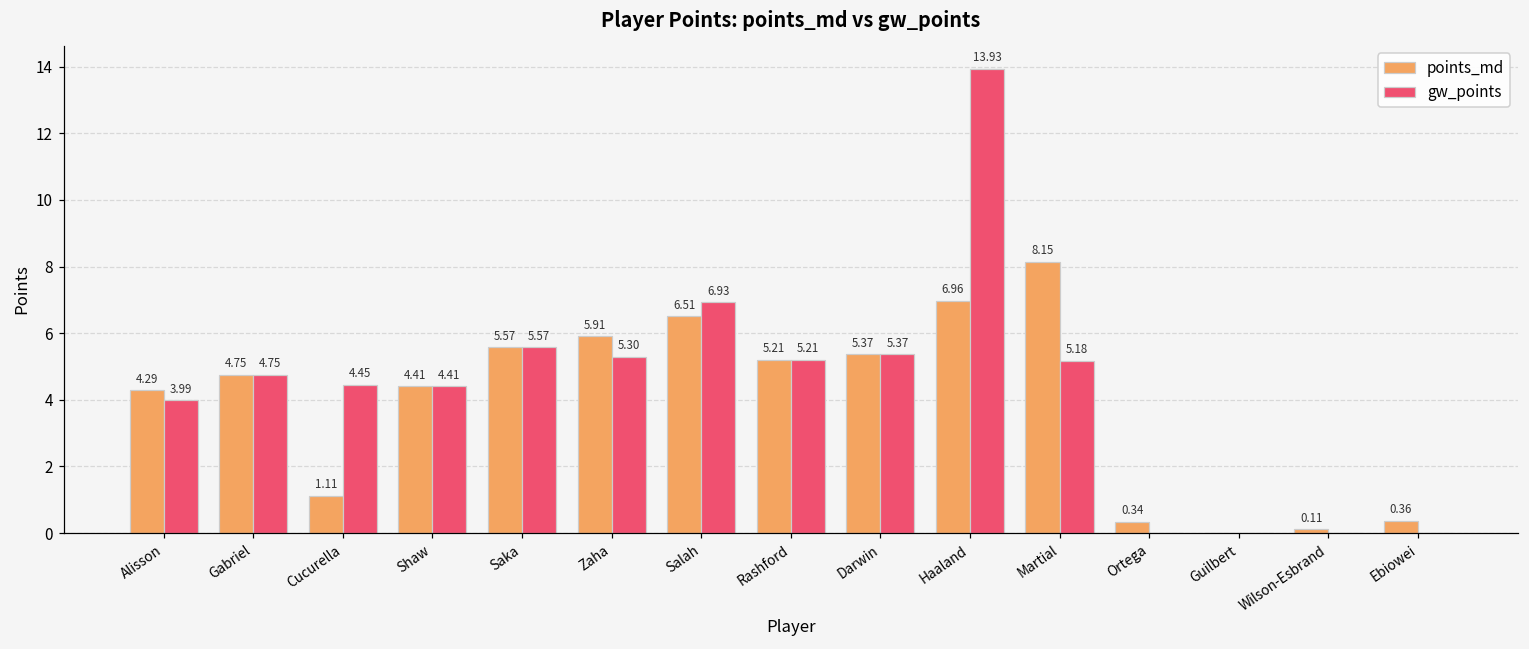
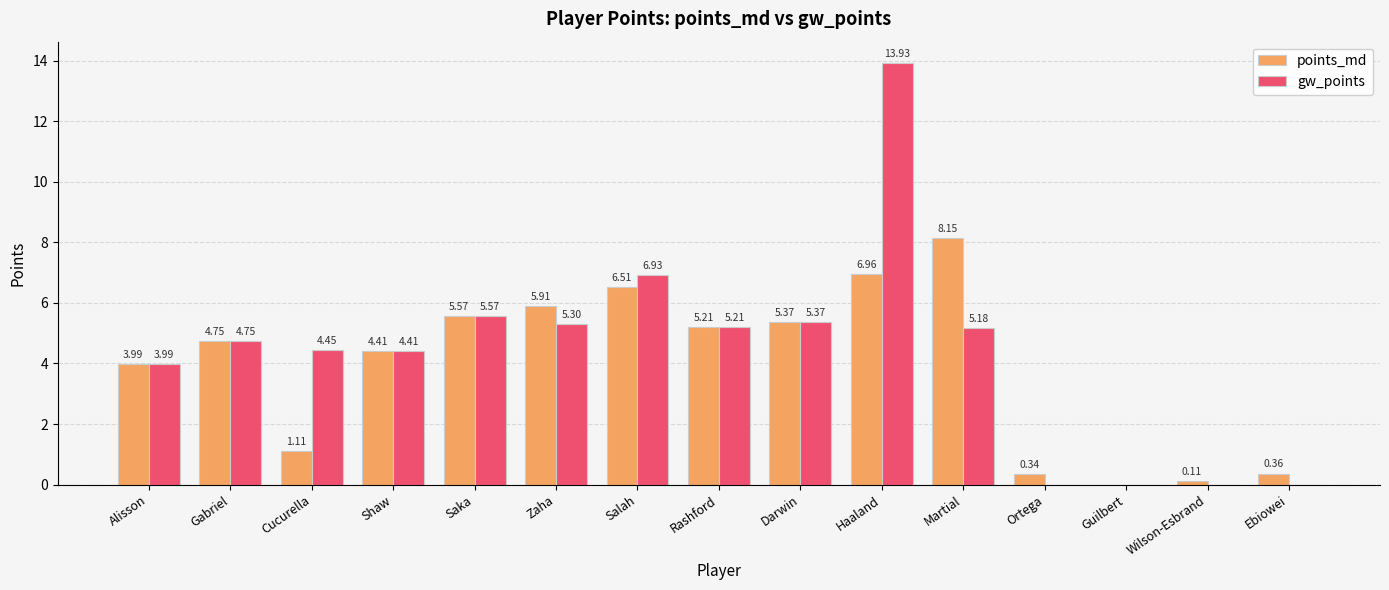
points_md, Alisson: 4.29 -> 3.99
